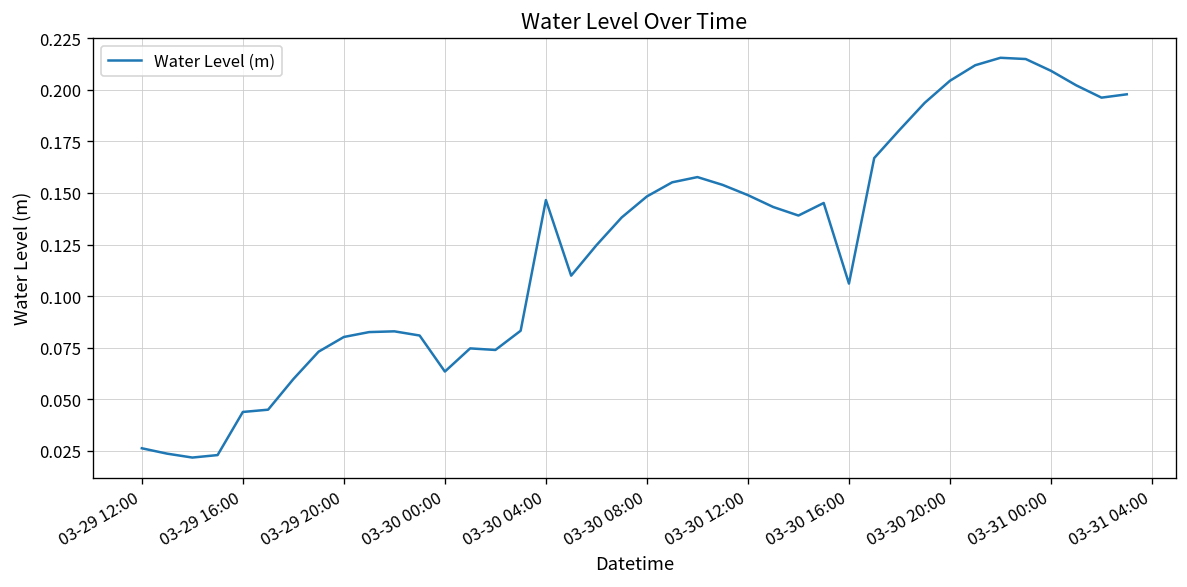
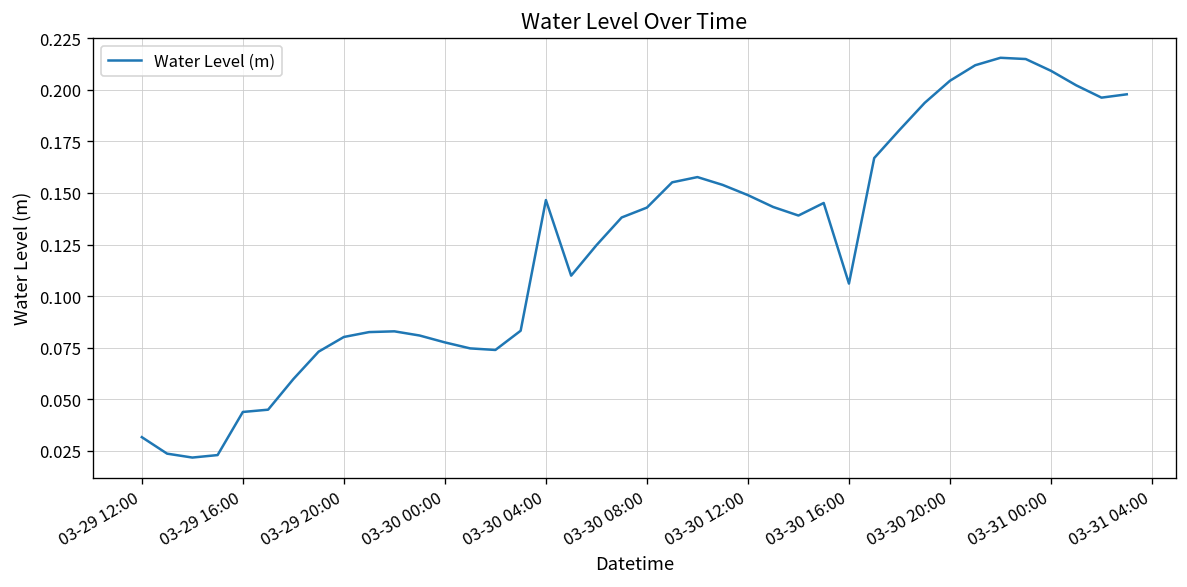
03-29 12:00: 0.026 -> 0.032
03-30 00:00: 0.063 -> 0.078
03-30 08:00: 0.148 -> 0.143
